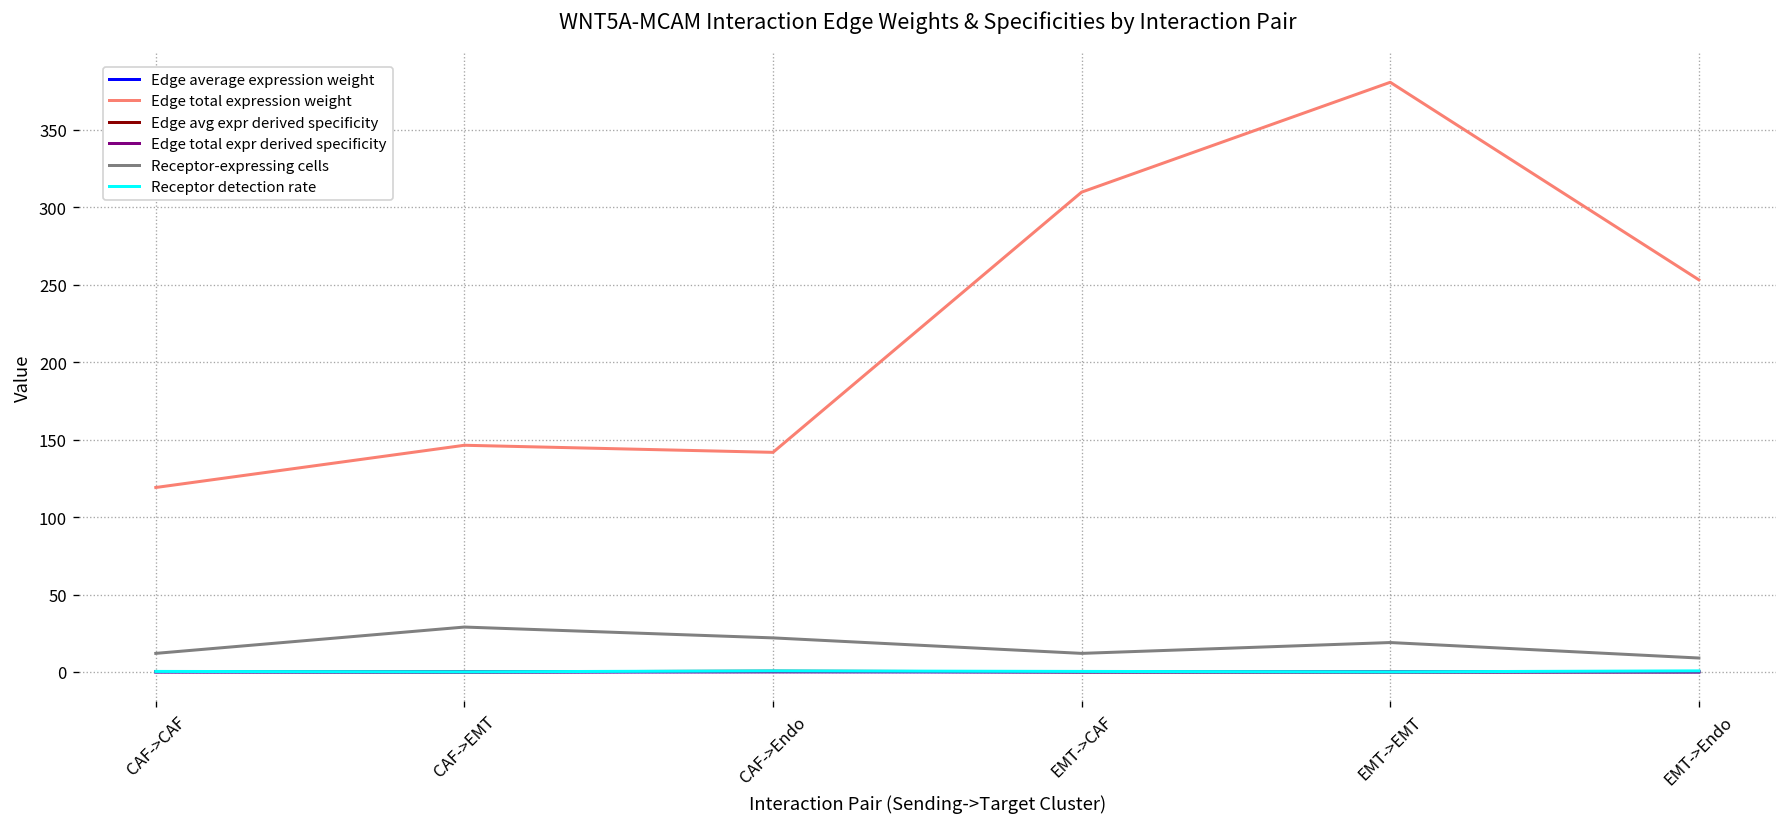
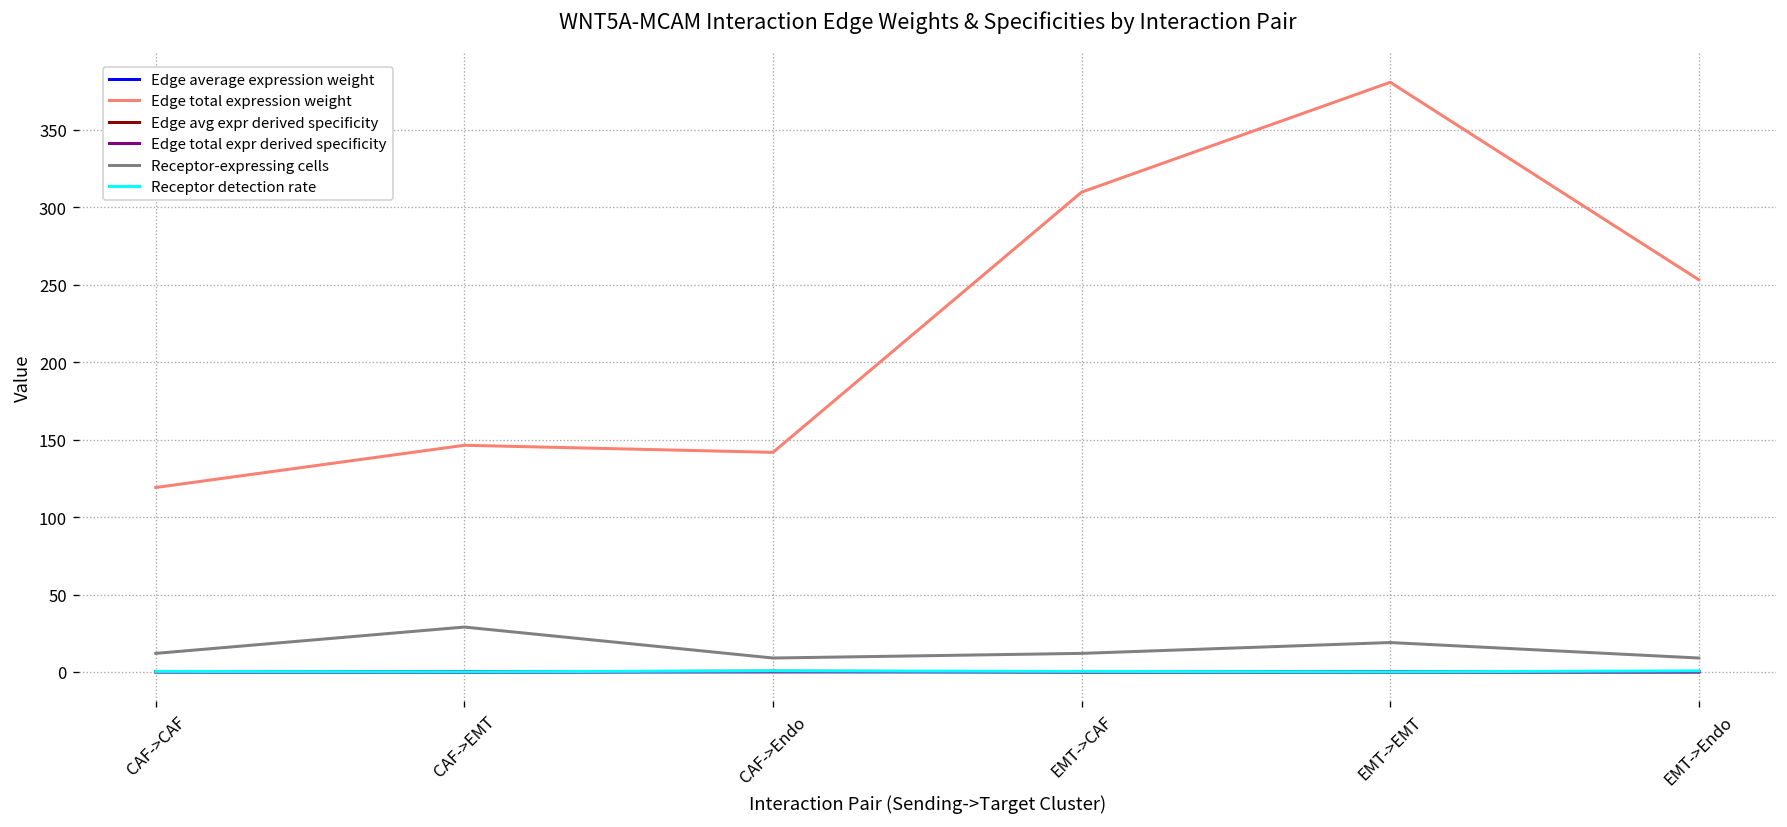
Receptor-expressing cells, CAF->Endo: 22 -> 9
